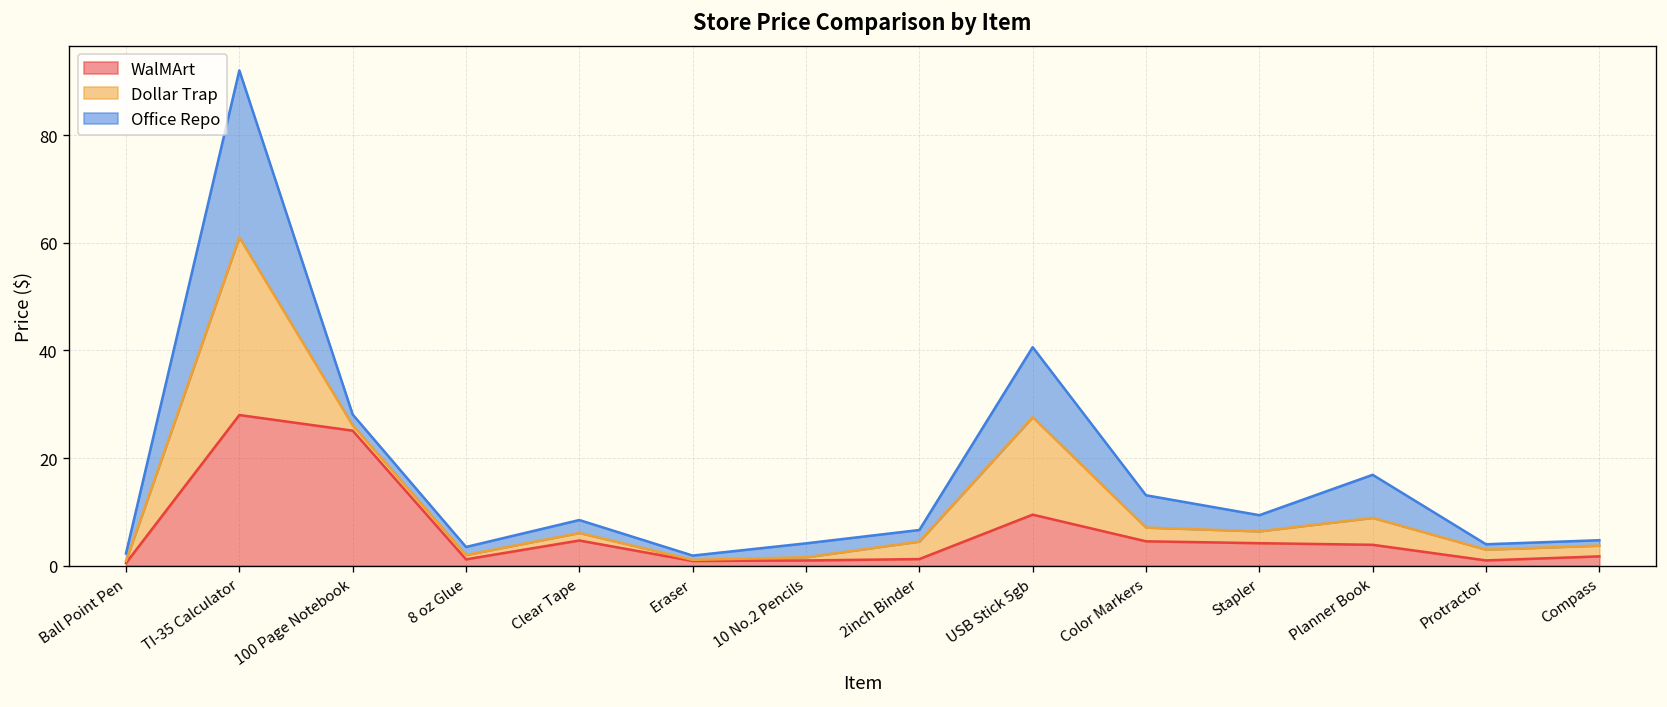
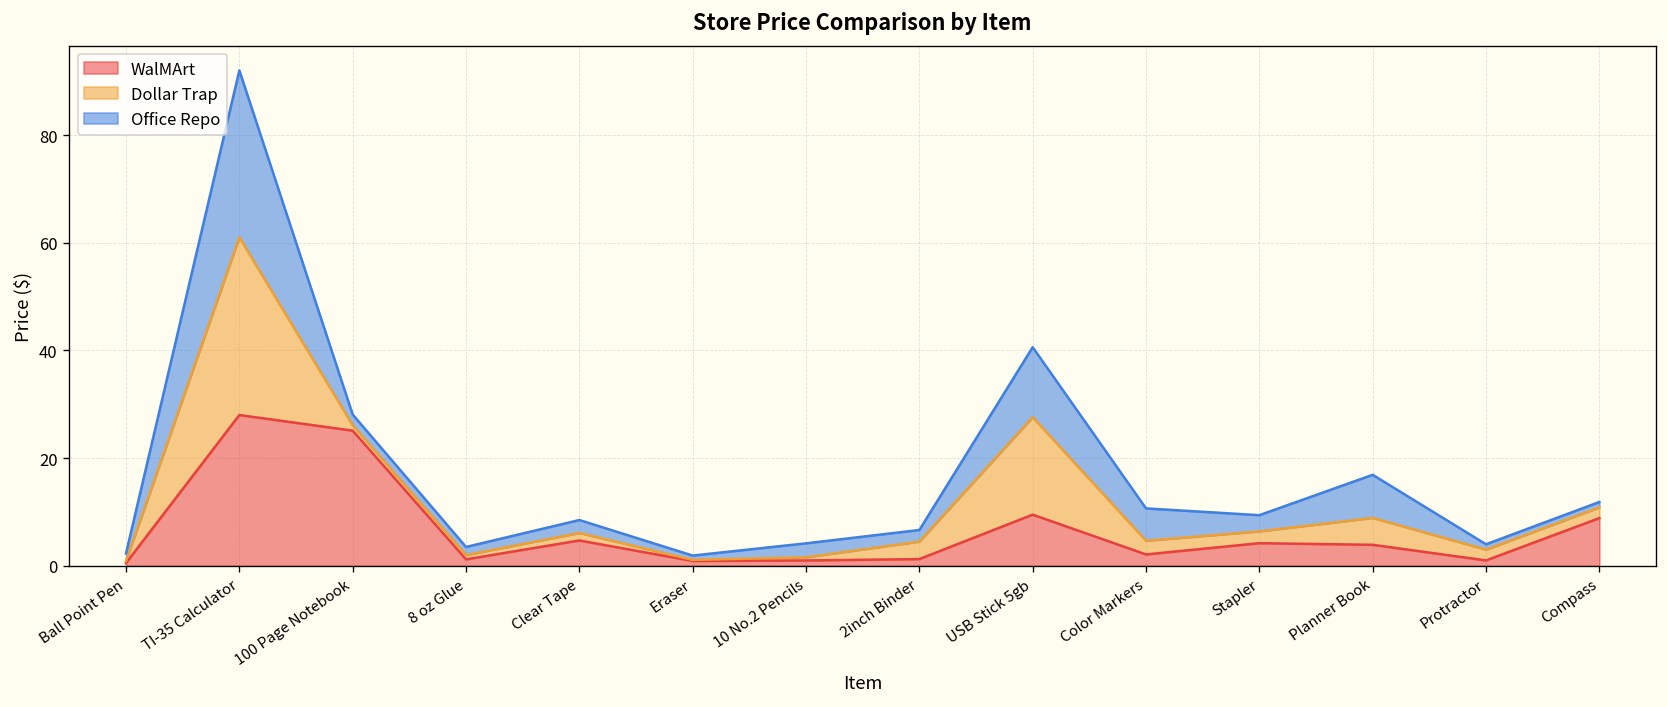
WalMArt, Color Markers: 5 -> 2
WalMArt, Compass: 2 -> 9
